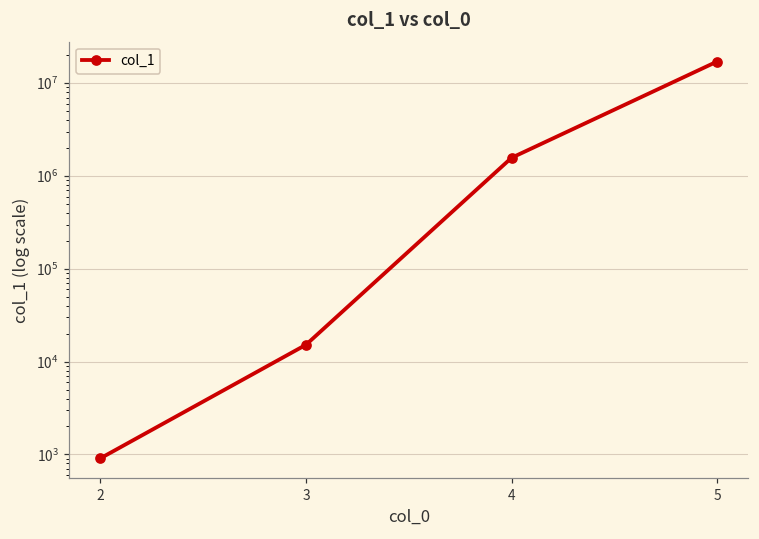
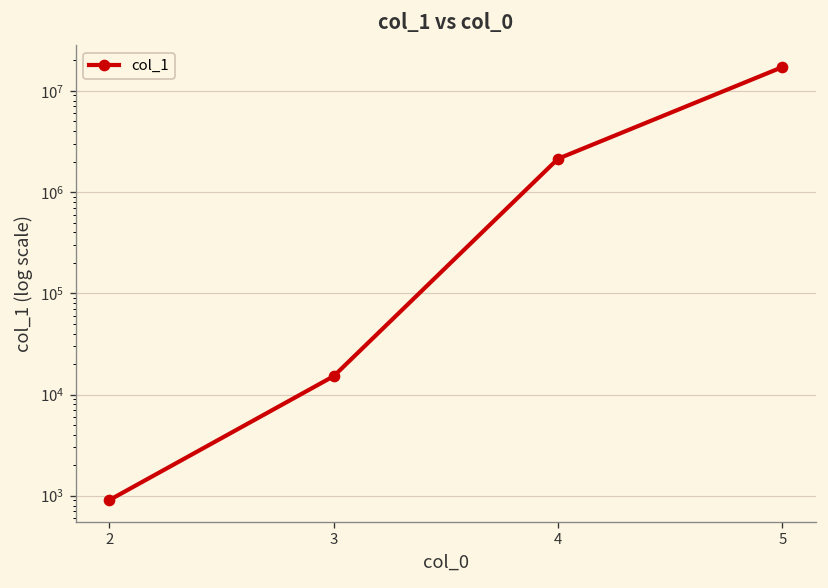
4: 1600000 -> 2100000
